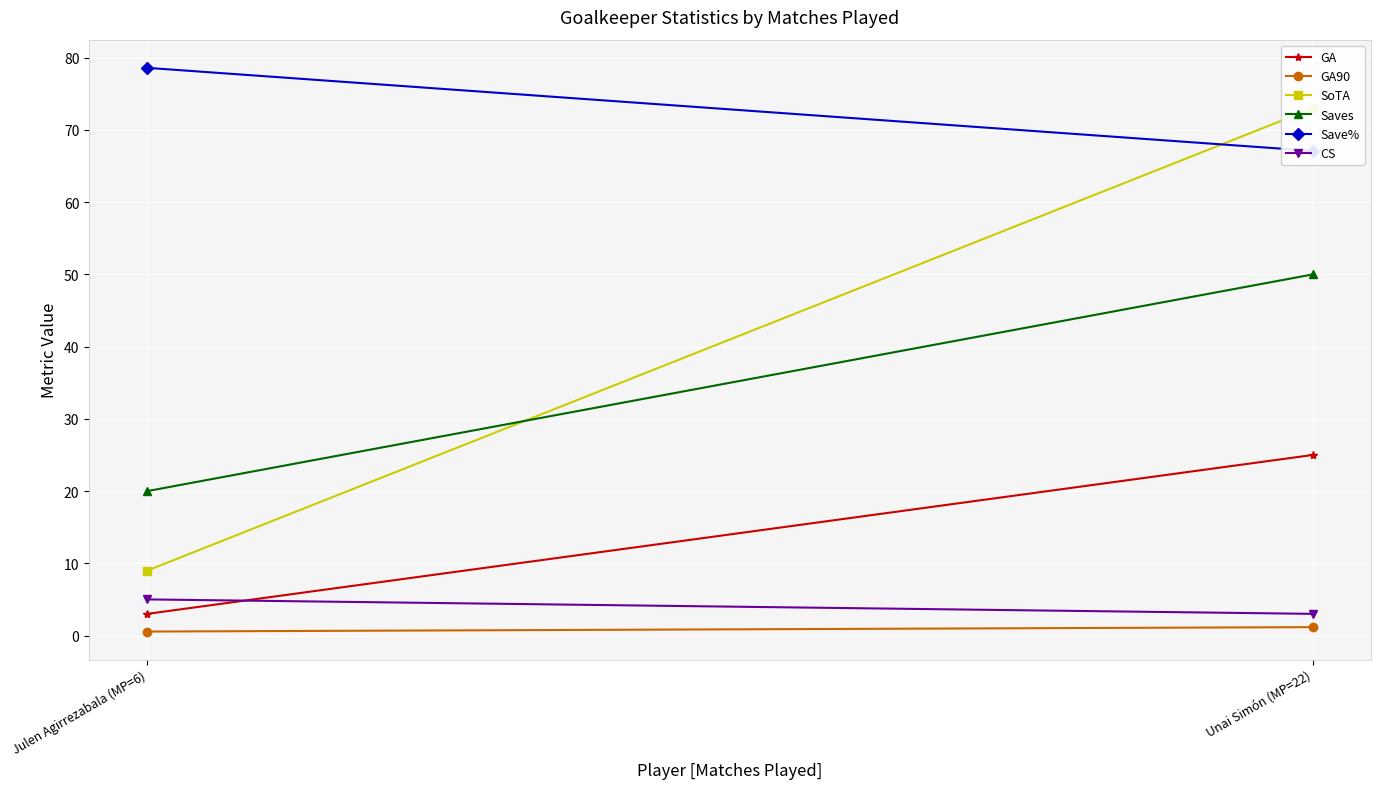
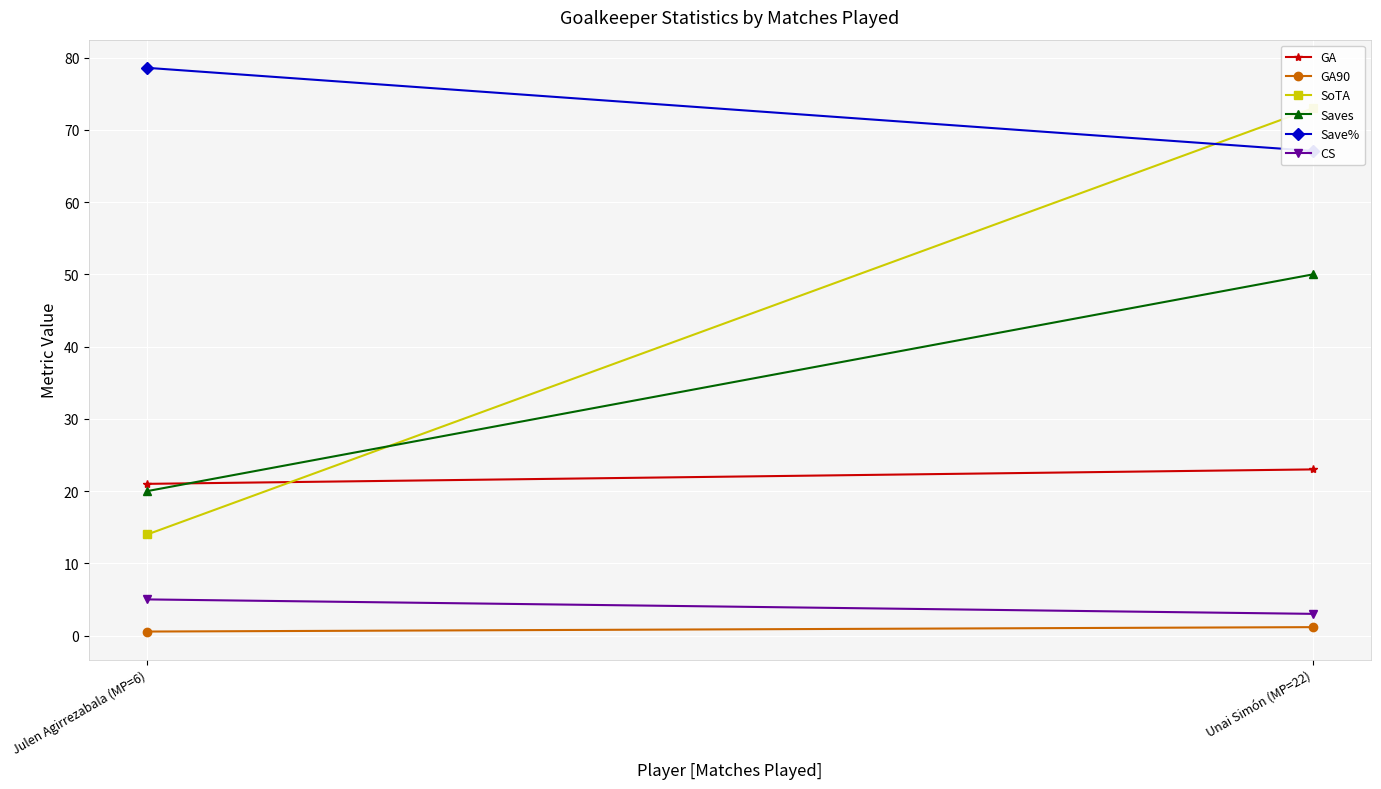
GA, Julen Agirrezabala (MP=6): 3 -> 21
SoTA, Julen Agirrezabala (MP=6): 9 -> 14
GA, Unai Simón (MP=22): 25 -> 23
